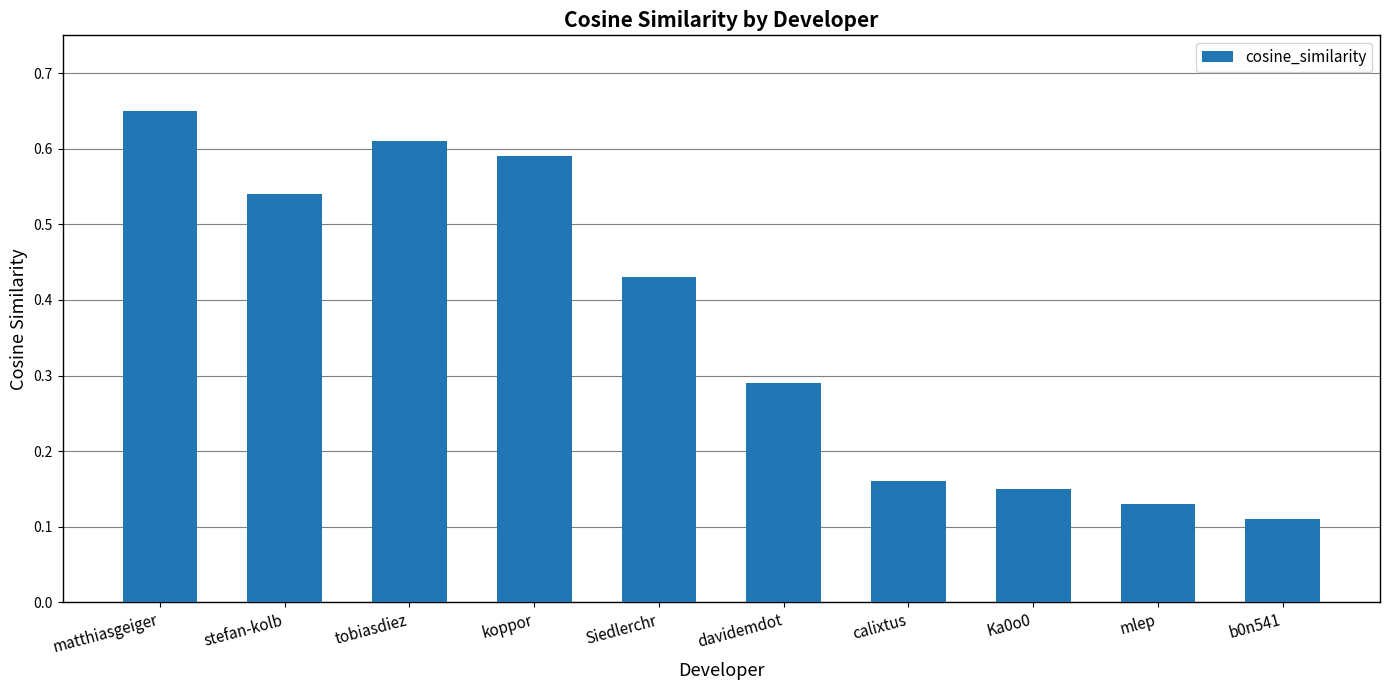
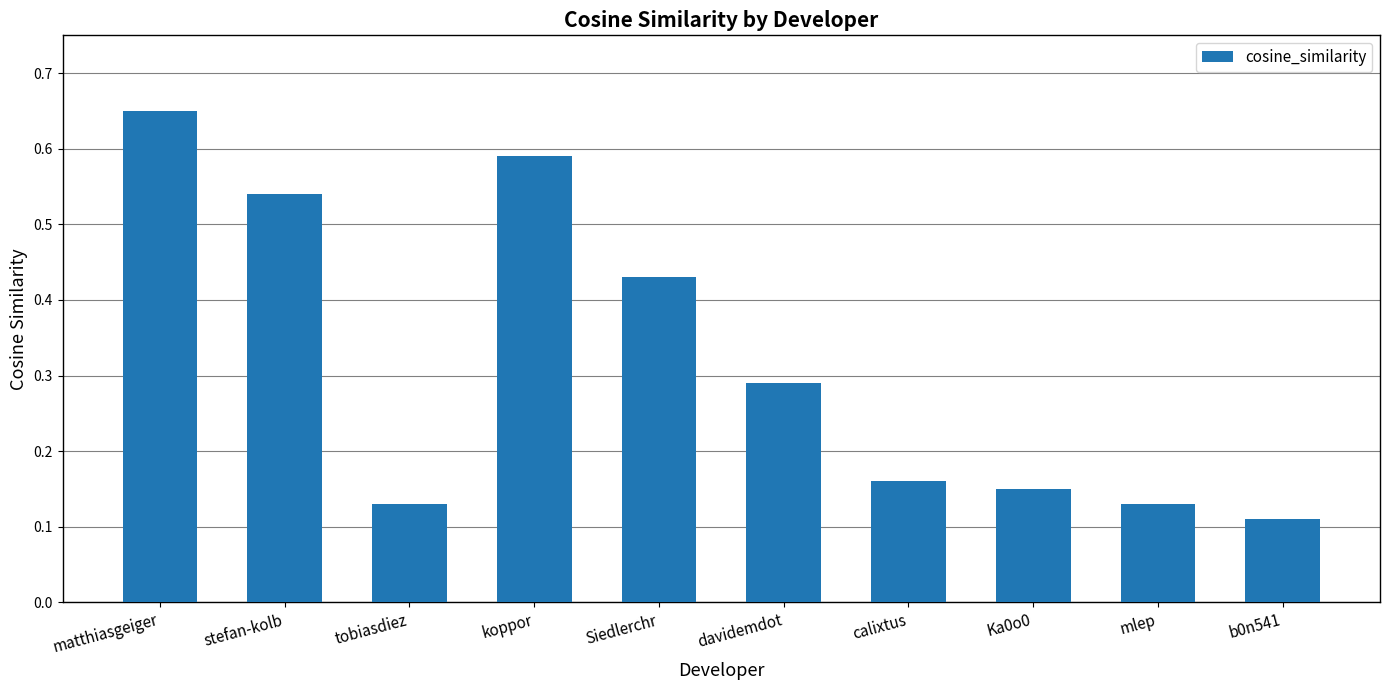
tobiasdiez: 0.61 -> 0.13
